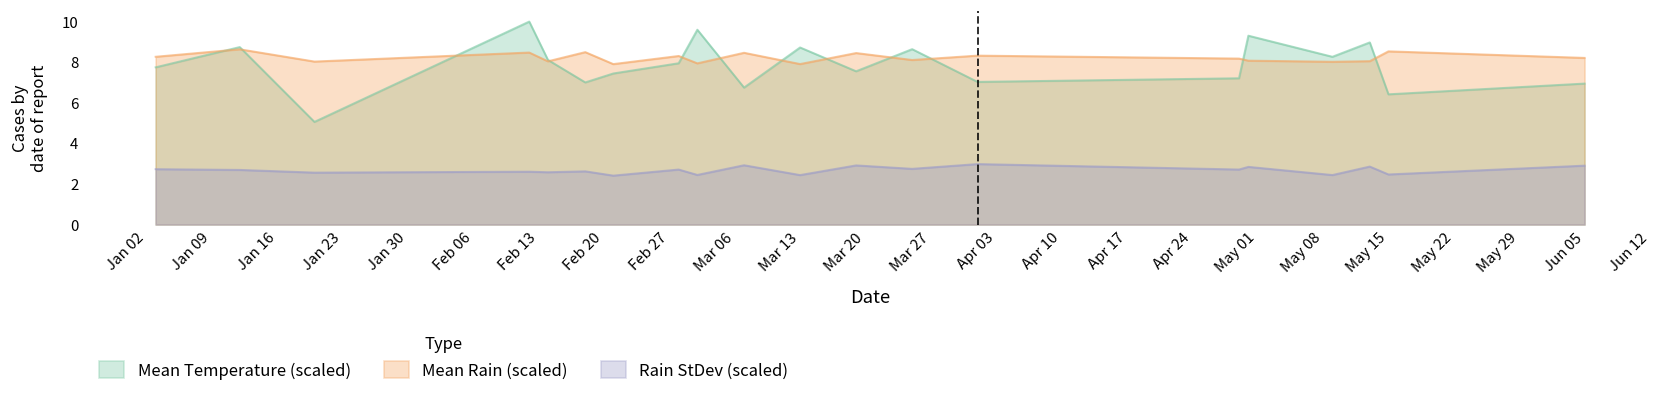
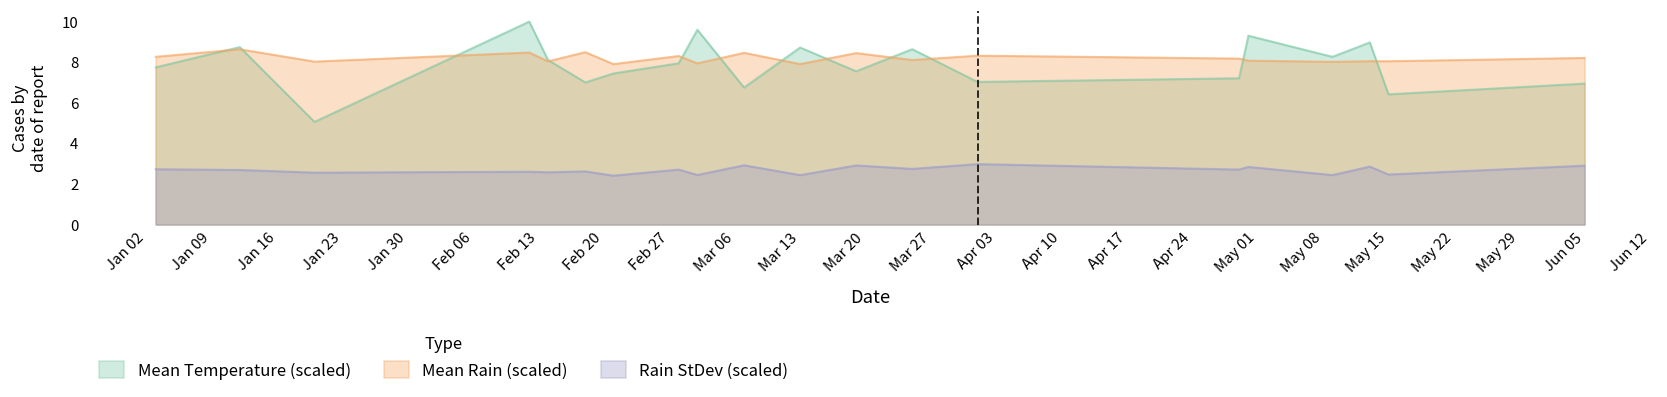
Mean Rain (scaled), May 15: 8.5 -> 8.0
